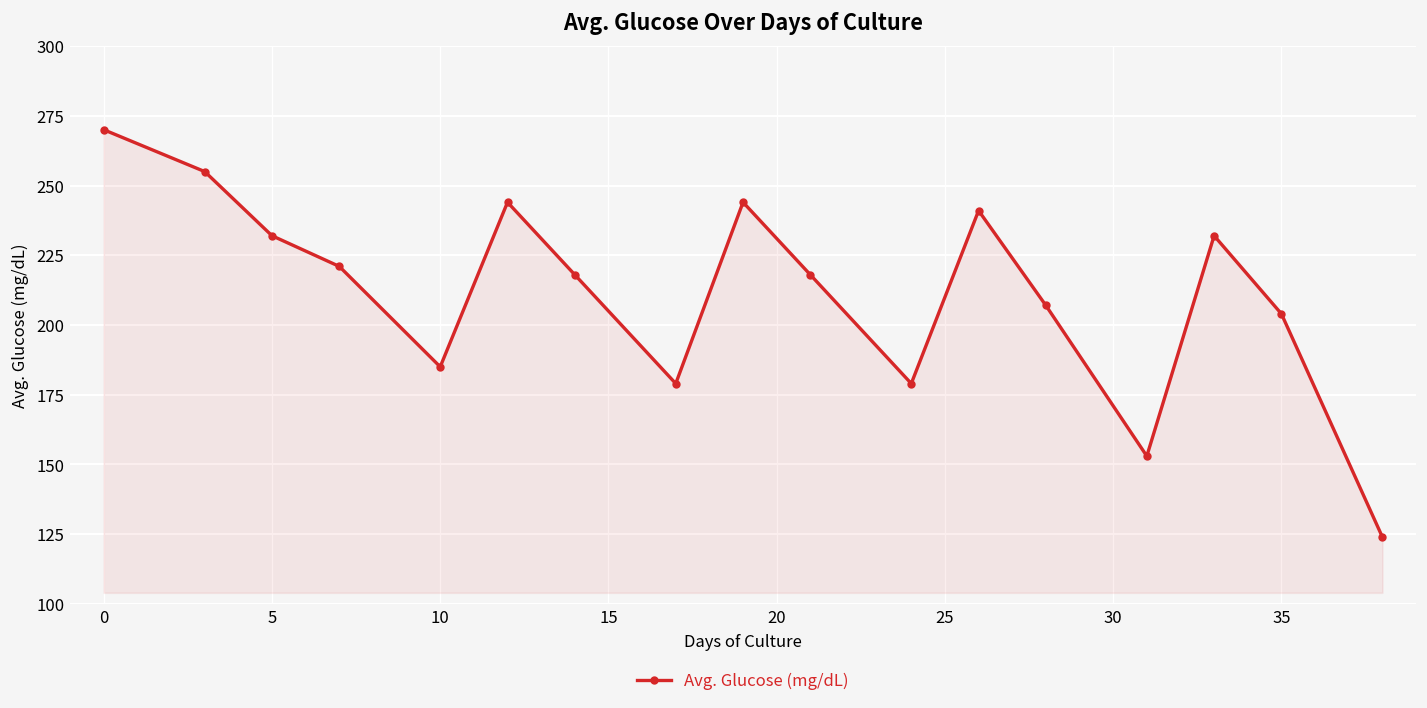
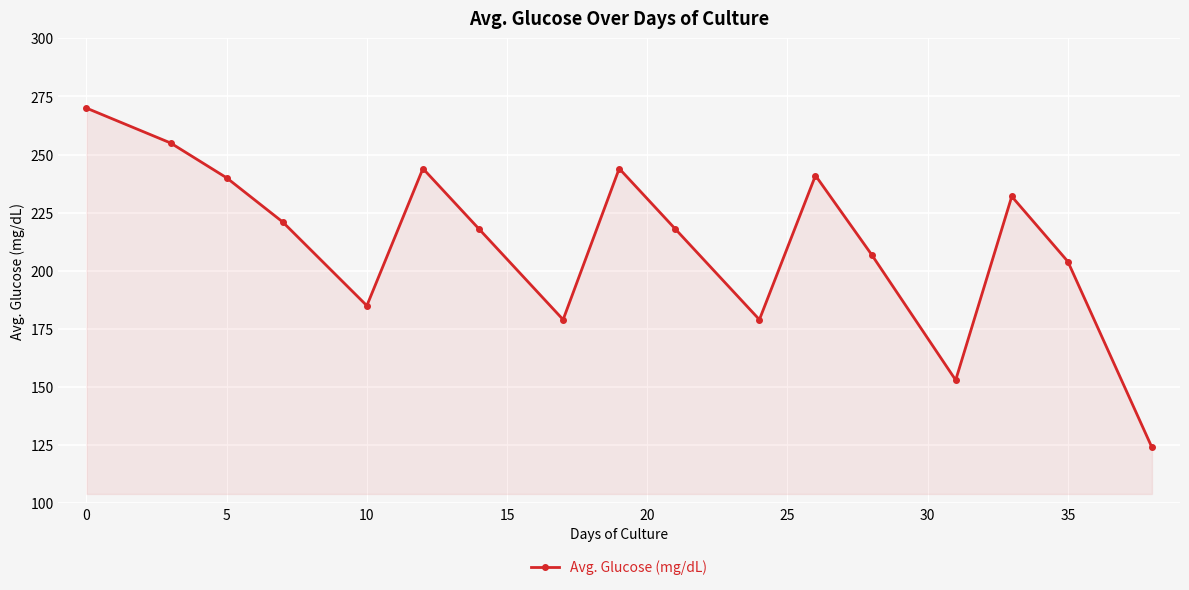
5: 232 -> 240
